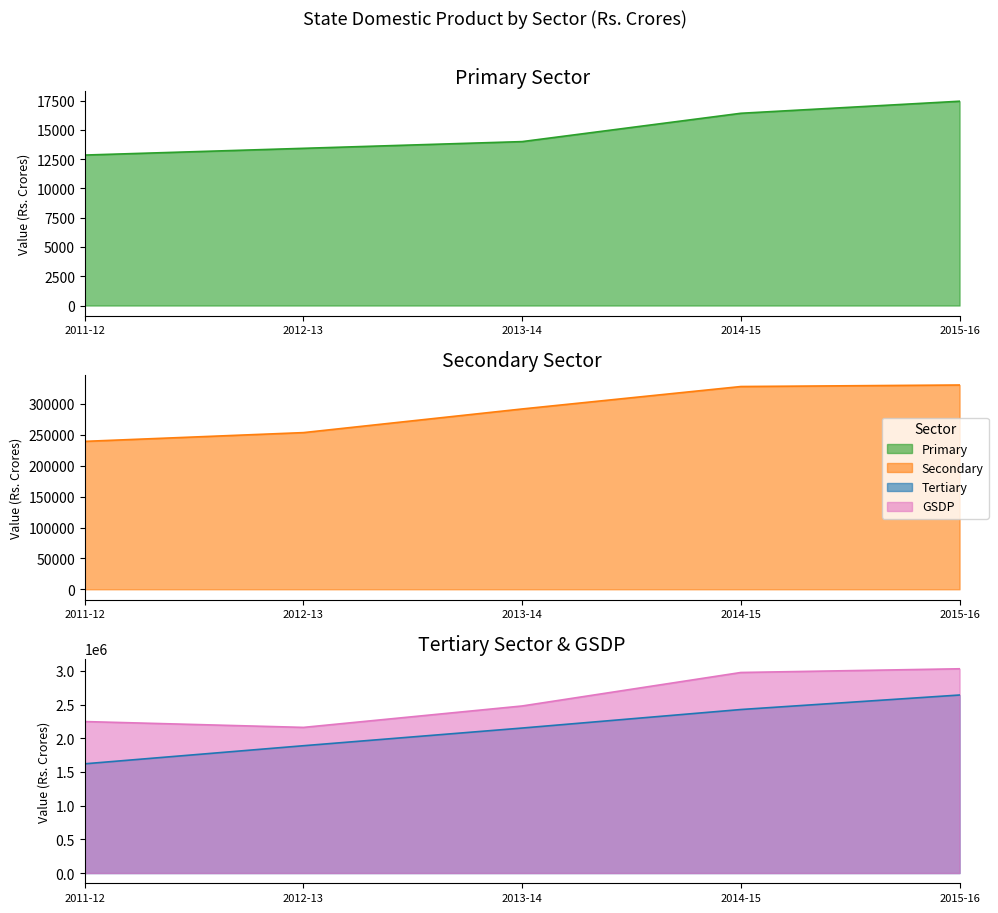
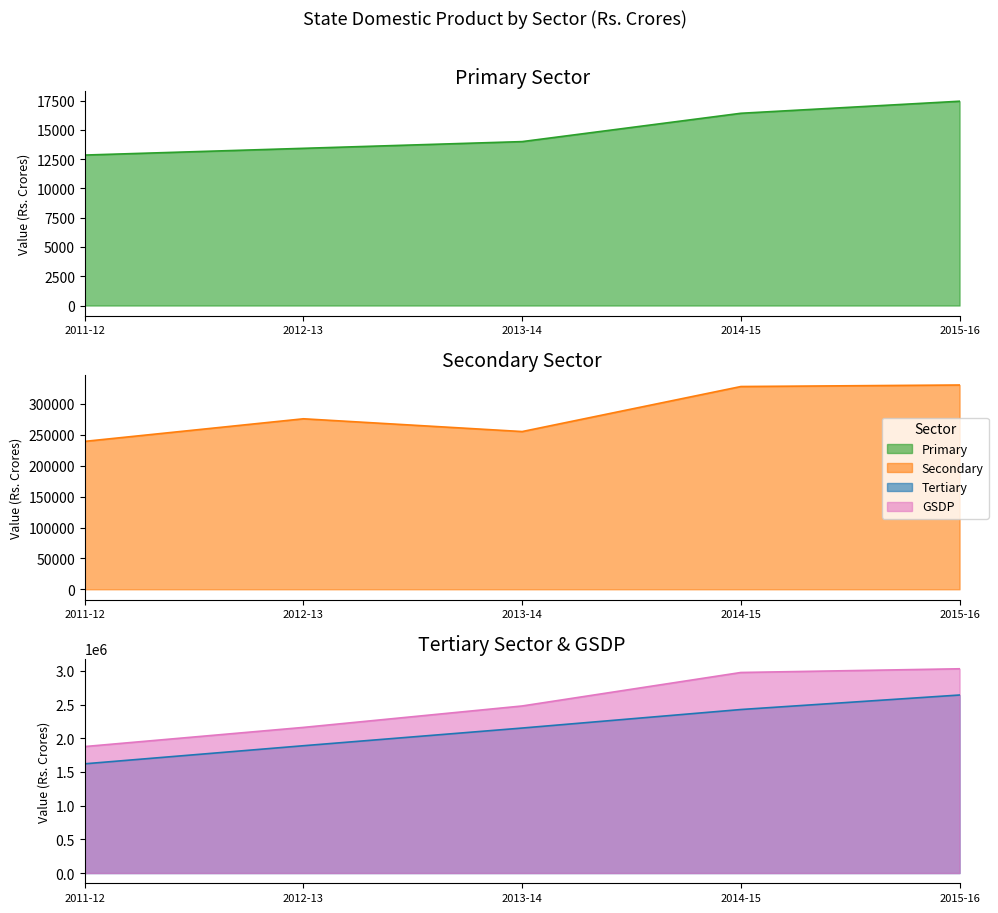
Secondary Sector, 2012-13: 250000 -> 280000
Secondary Sector, 2013-14: 290000 -> 260000
Tertiary Sector & GSDP, GSDP, 2011-12: 2200000 -> 1900000
